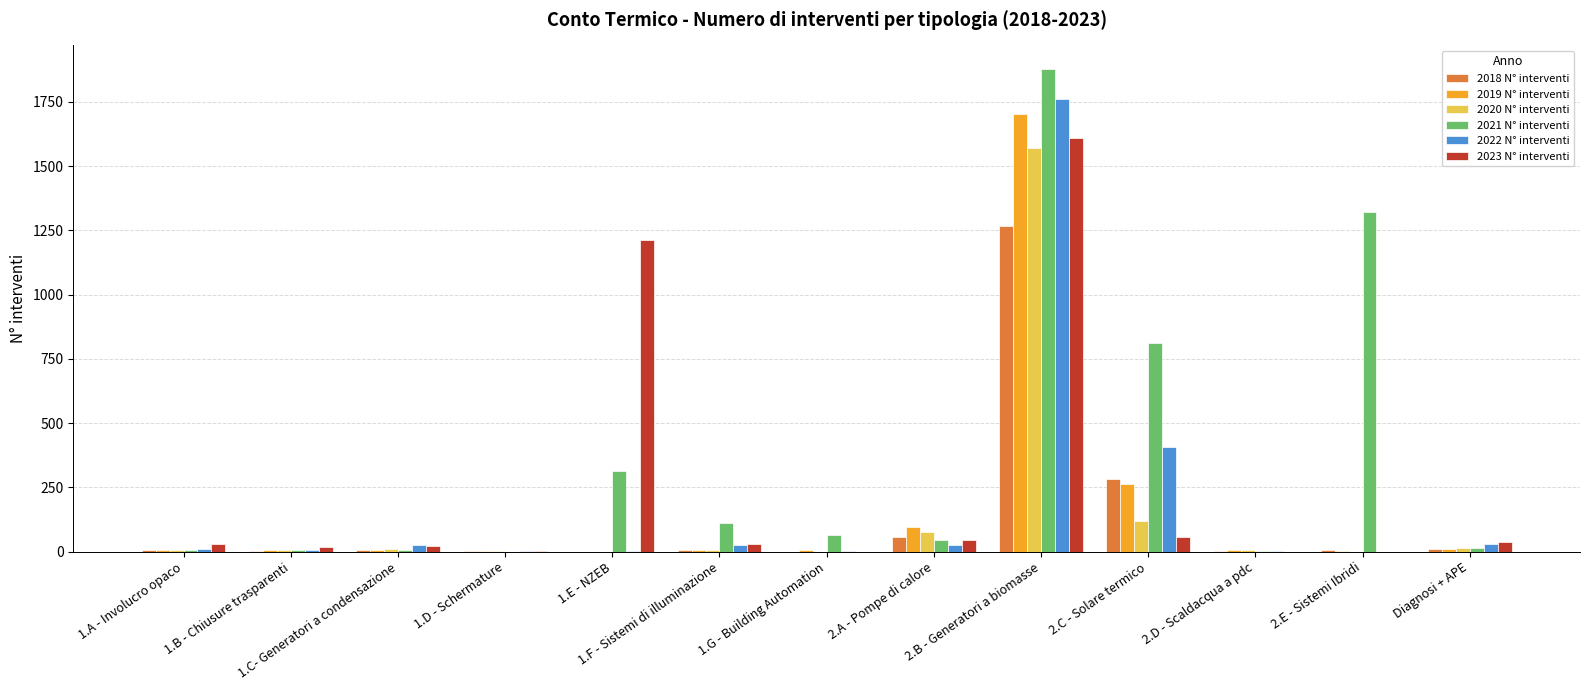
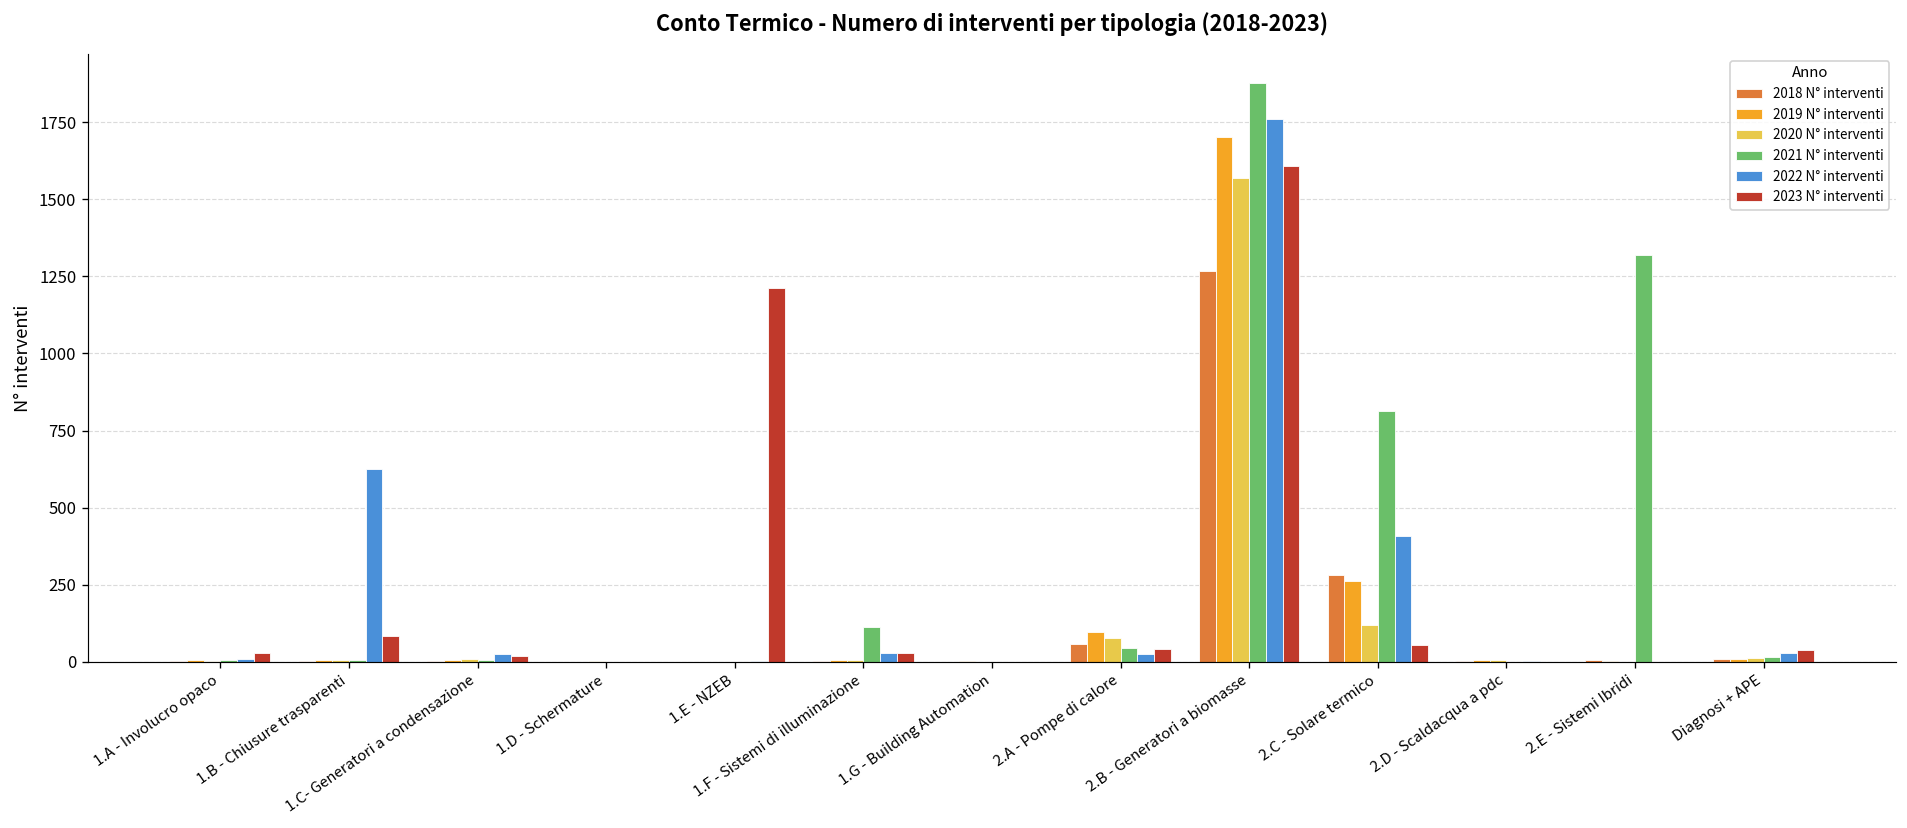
2022 N° interventi, 1.B - Chiusure trasparenti: 10 -> 620
2023 N° interventi, 1.B - Chiusure trasparenti: 20 -> 80
2021 N° interventi, 1.E - NZEB: 310 -> 0
2021 N° interventi, 1.G - Building Automation: 60 -> 0
